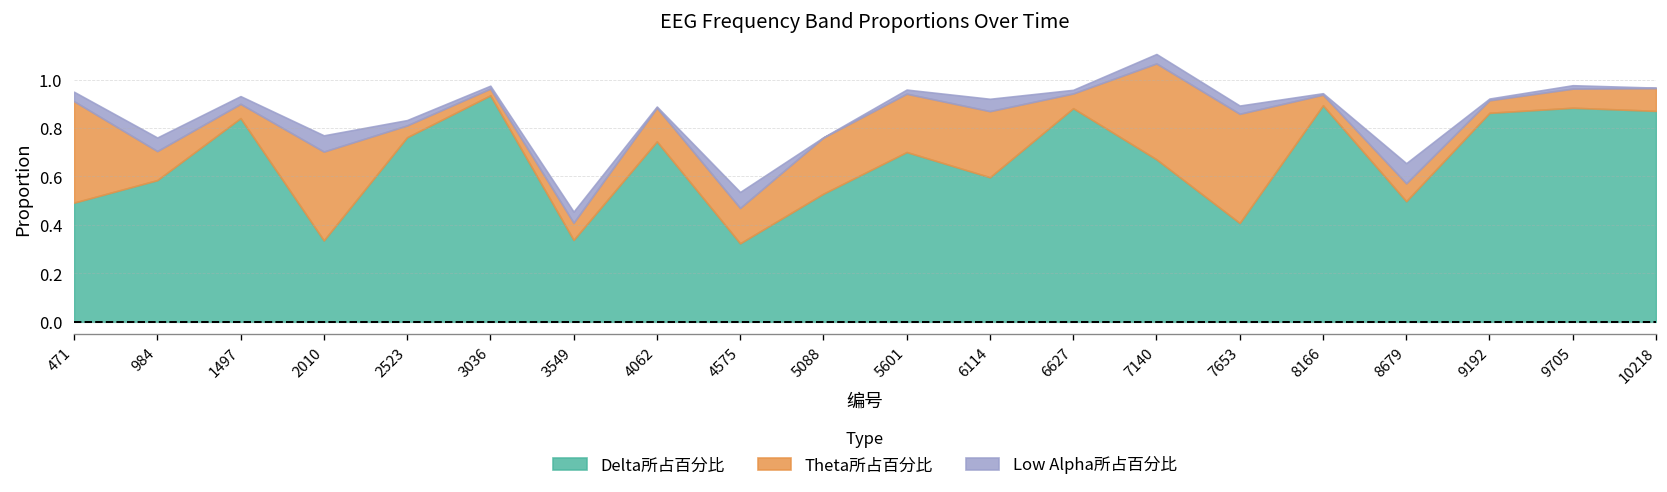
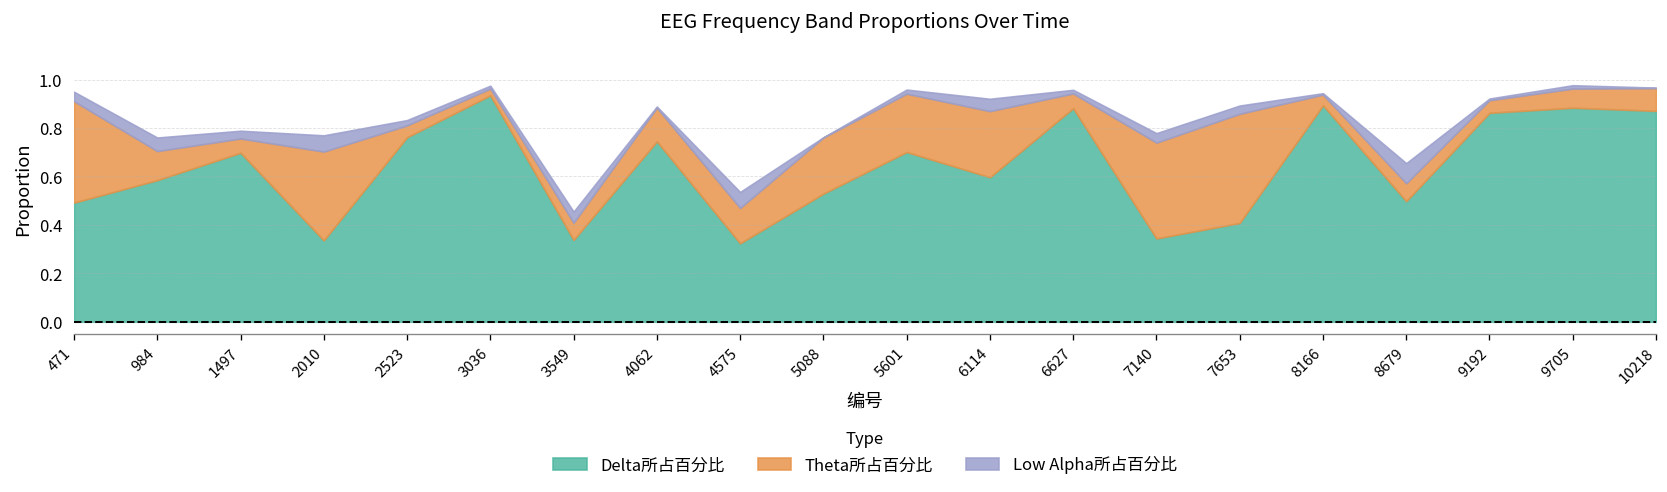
Delta所占百分比, 1497: 0.84 -> 0.70
Delta所占百分比, 7140: 0.67 -> 0.34
